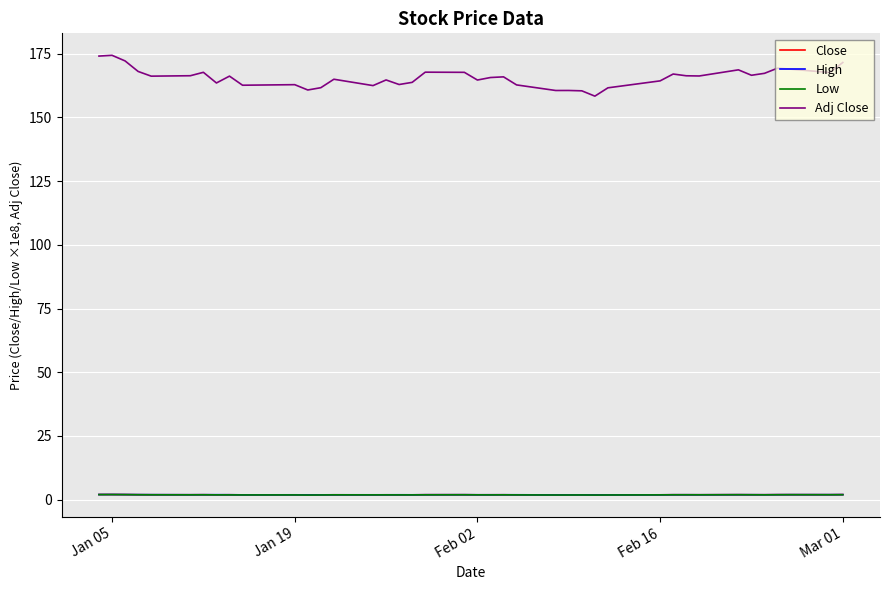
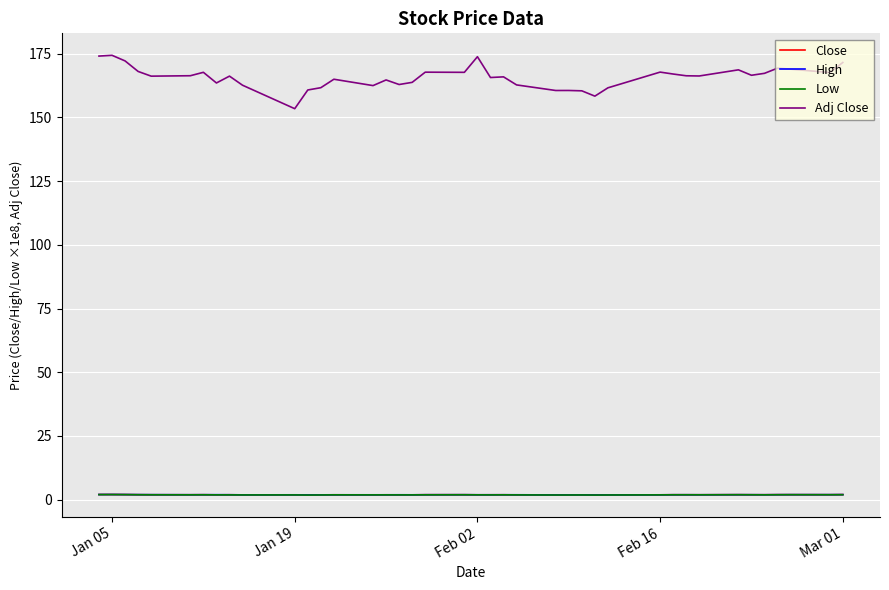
Adj Close, Jan 19: 163 -> 153
Adj Close, Feb 02: 165 -> 174
Adj Close, Feb 16: 164 -> 168
